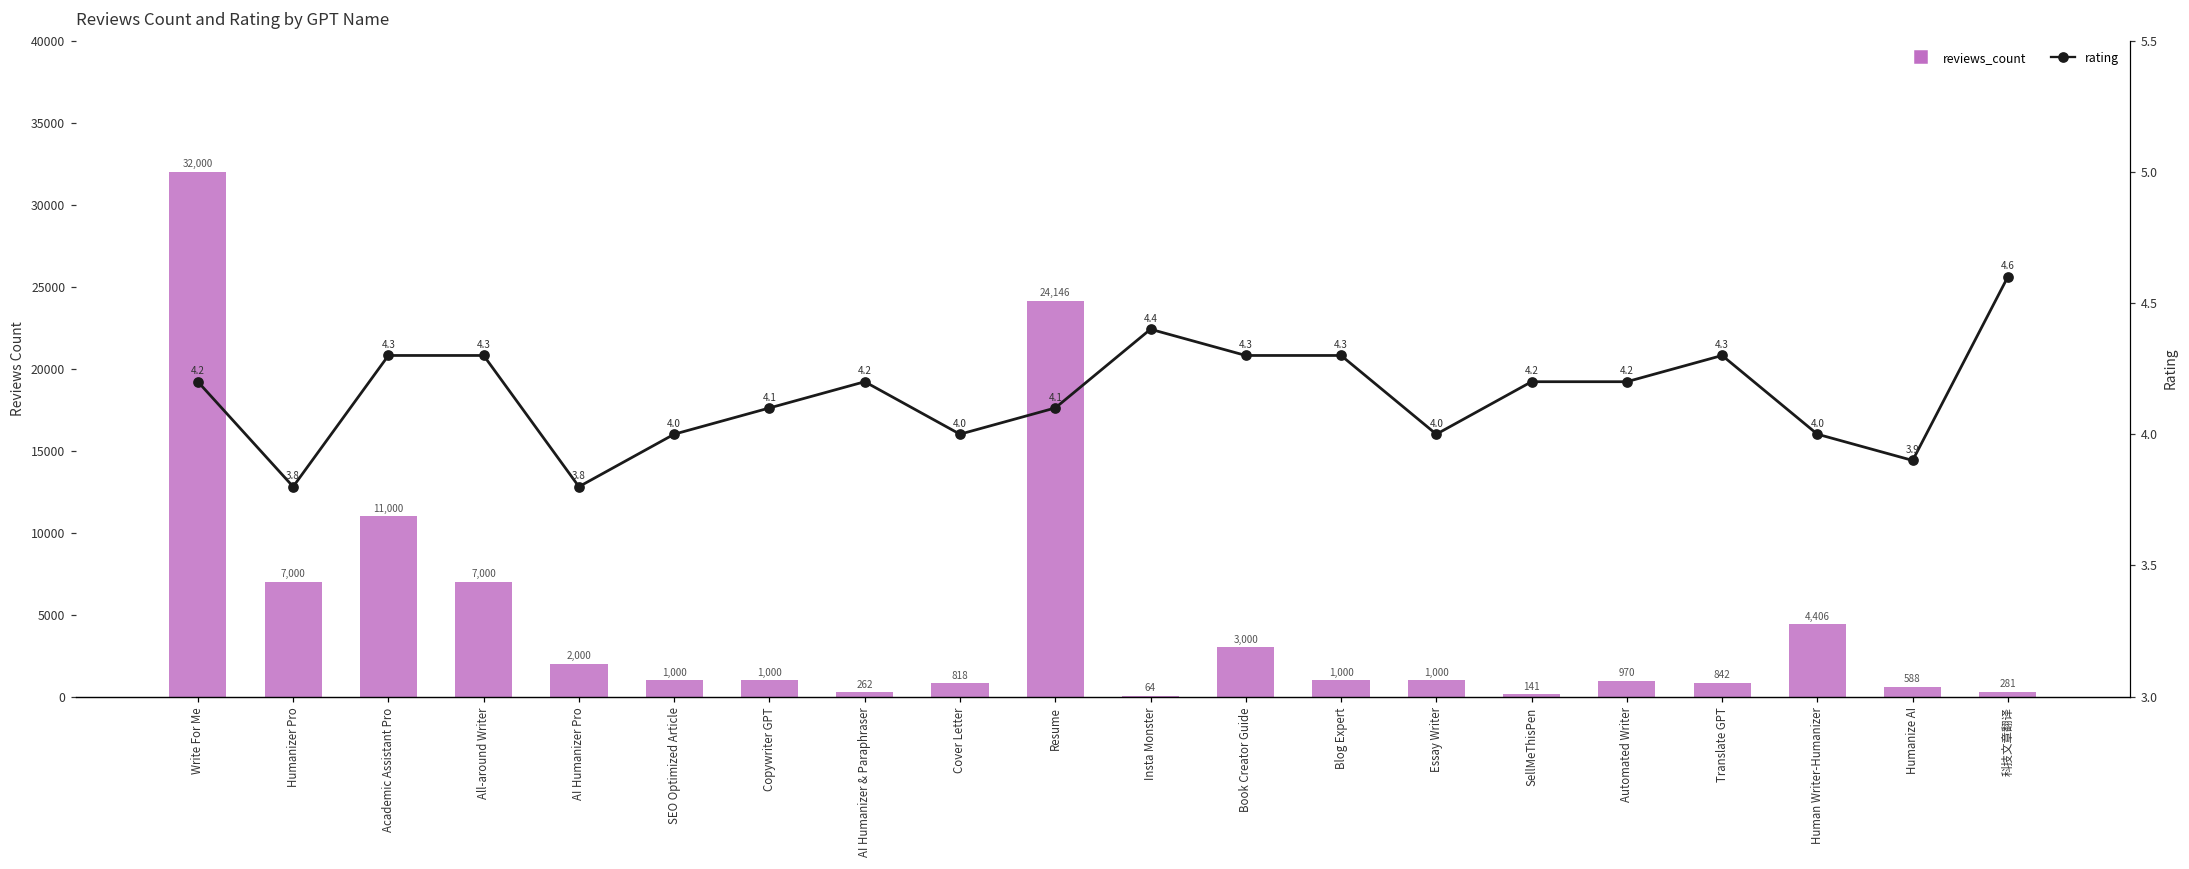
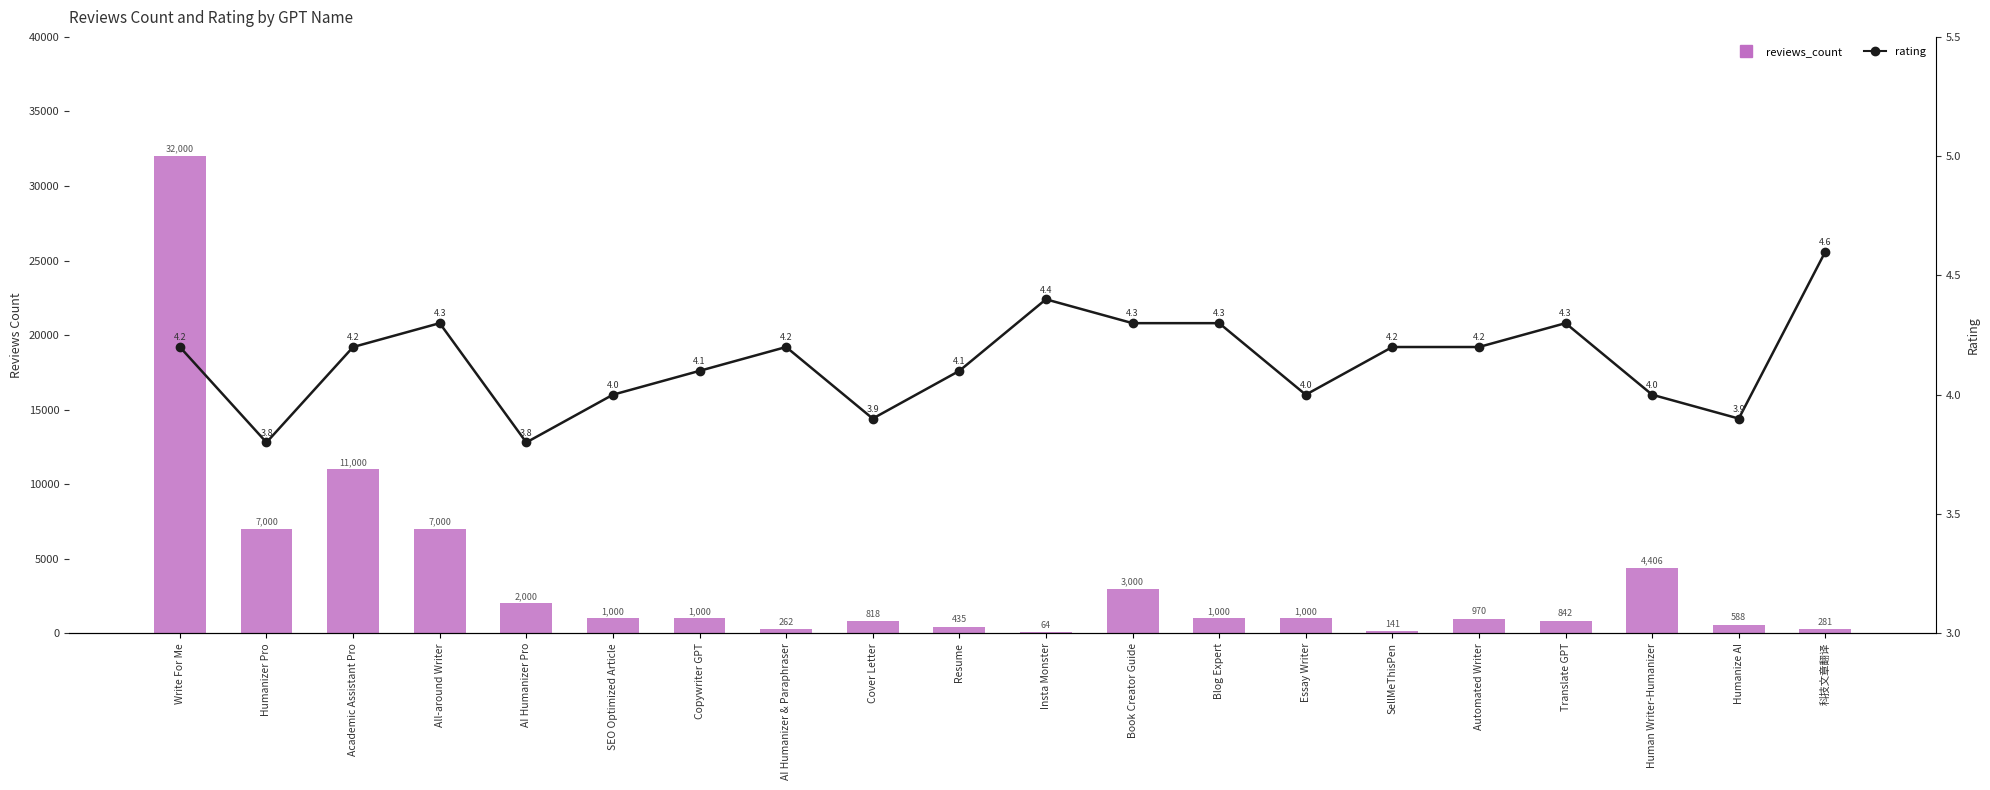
reviews_count, Resume: 24,146 -> 435
rating, Academic Assistant Pro: 4.3 -> 4.2
rating, Cover Letter: 4.0 -> 3.9
